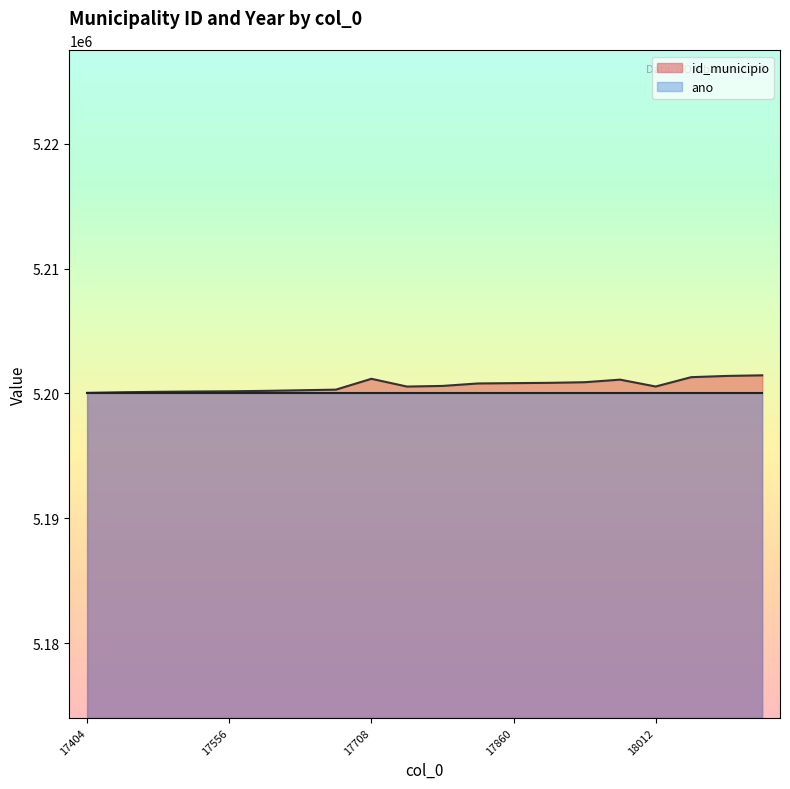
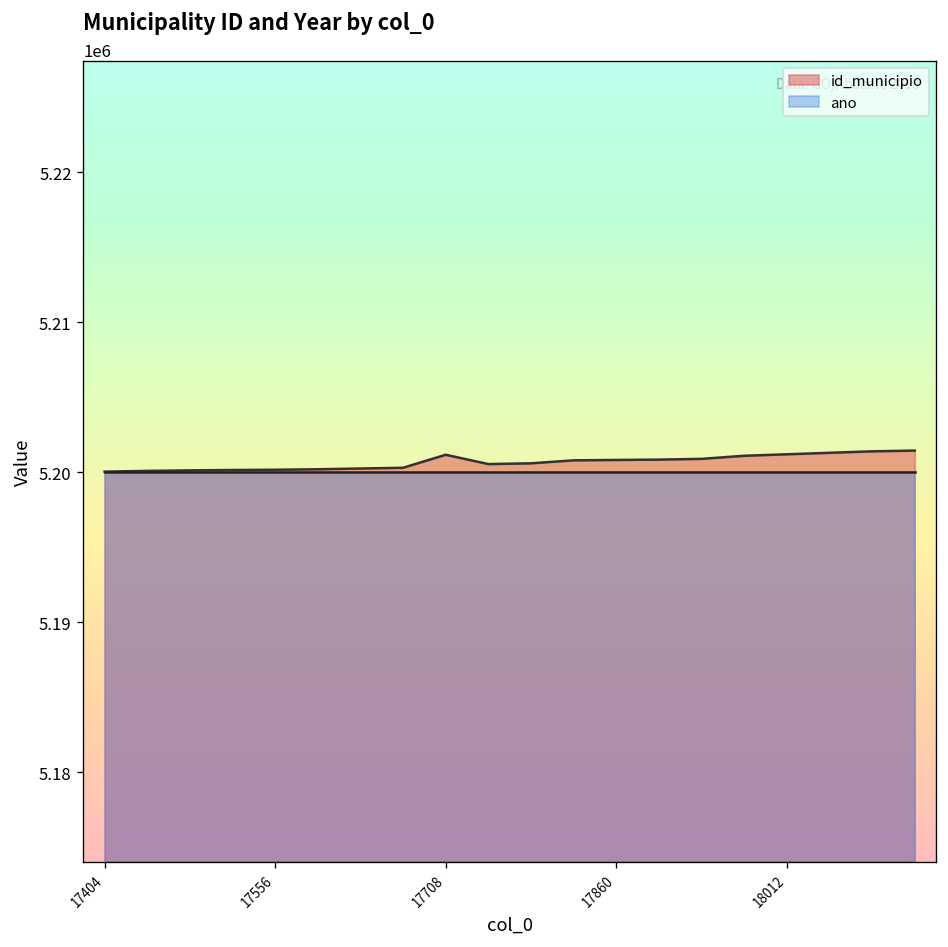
id_municipio, 18012: 5200600 -> 5201200
